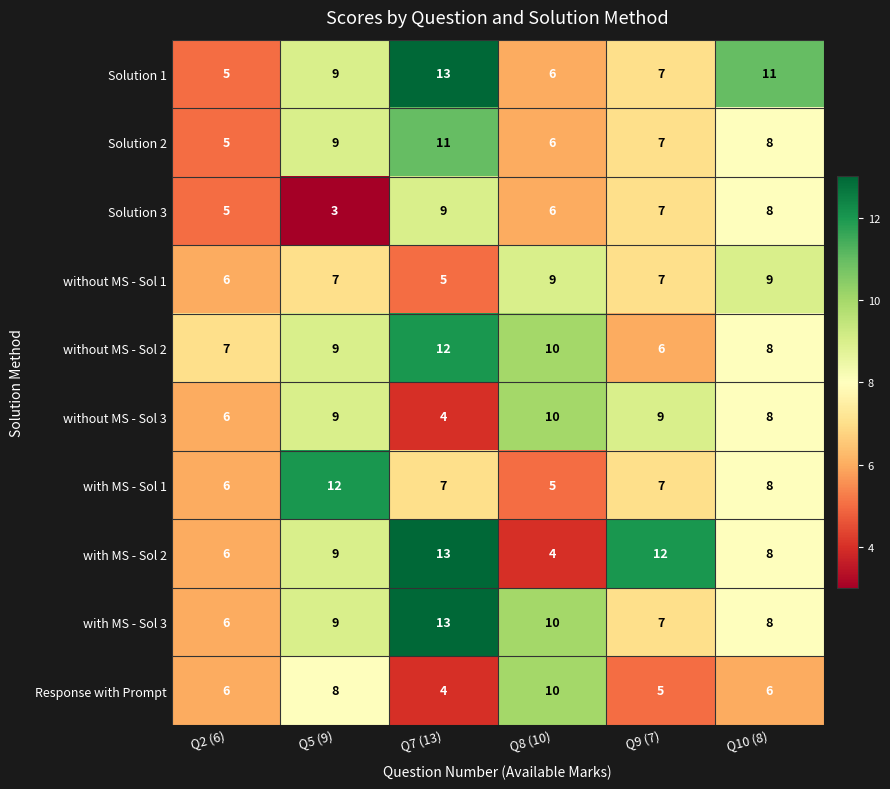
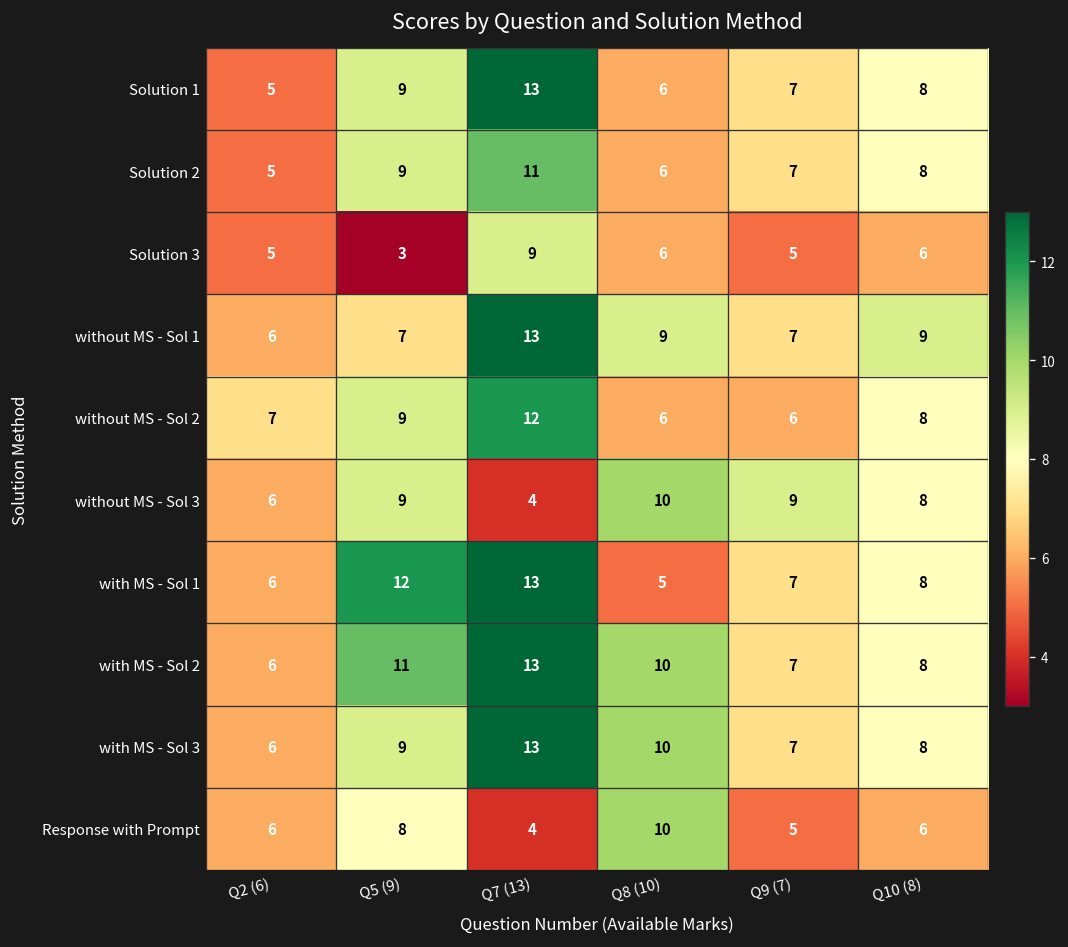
Solution 1, Q10 (8): 11 -> 8
Solution 3, Q9 (7): 7 -> 5
Solution 3, Q10 (8): 8 -> 6
without MS - Sol 1, Q7 (13): 5 -> 13
without MS - Sol 2, Q8 (10): 10 -> 6
with MS - Sol 1, Q7 (13): 7 -> 13
with MS - Sol 2, Q5 (9): 9 -> 11
with MS - Sol 2, Q8 (10): 4 -> 10
with MS - Sol 2, Q9 (7): 12 -> 7
